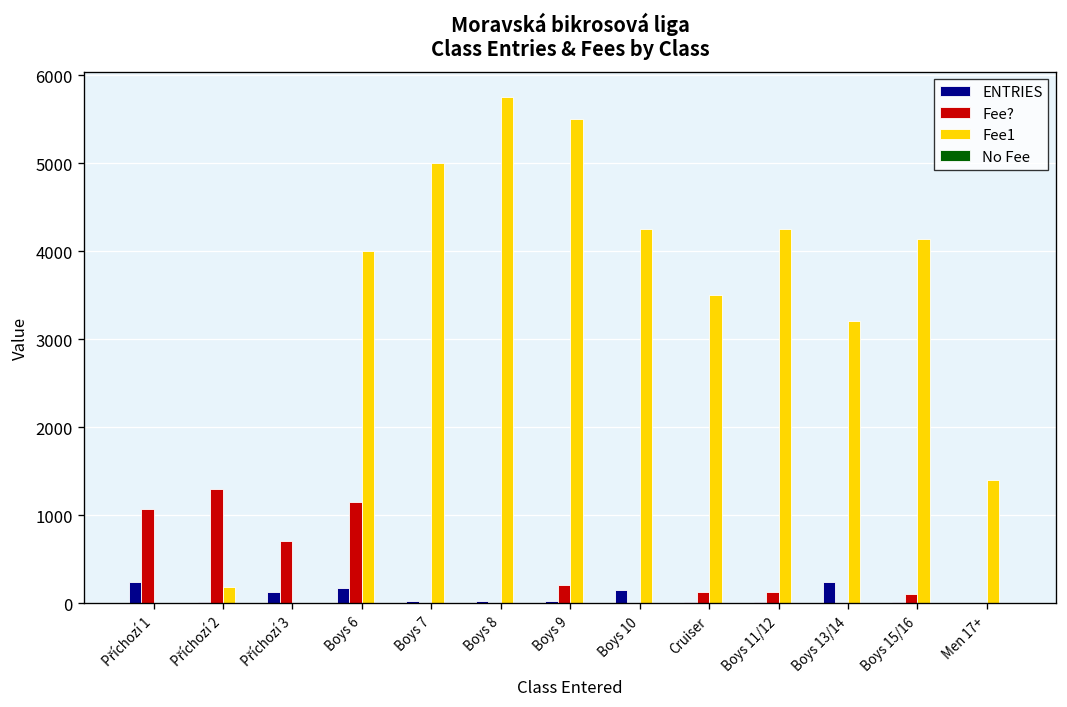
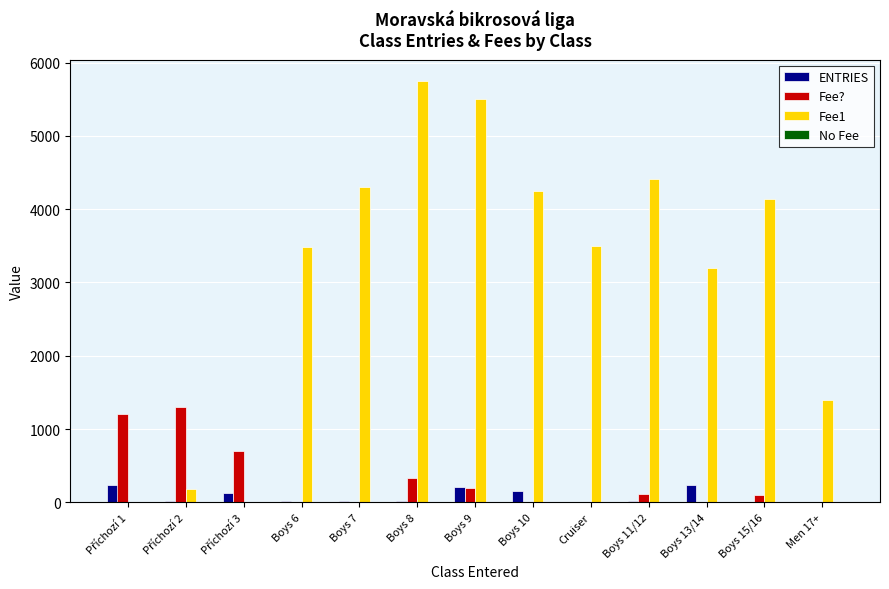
Fee?, Příchozí 1: 1100 -> 1200
ENTRIES, Boys 6: 200 -> 0
Fee?, Boys 6: 1100 -> 0
Fee1, Boys 6: 4000 -> 3500
Fee1, Boys 7: 5000 -> 4300
Fee?, Boys 8: 0 -> 300
ENTRIES, Boys 9: 0 -> 200
Fee?, Cruiser: 100 -> 0
Fee1, Boys 11/12: 4300 -> 4400
